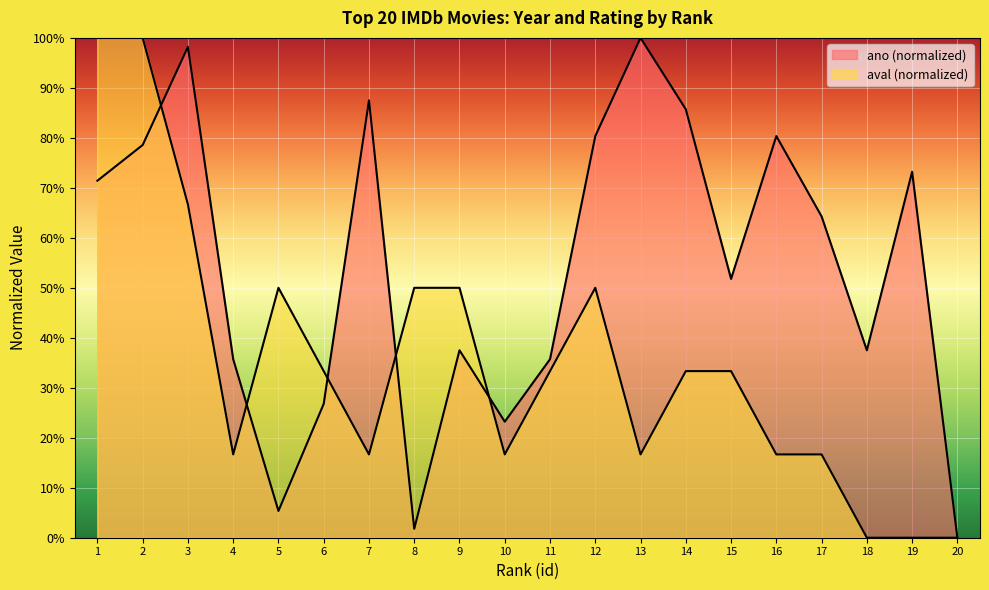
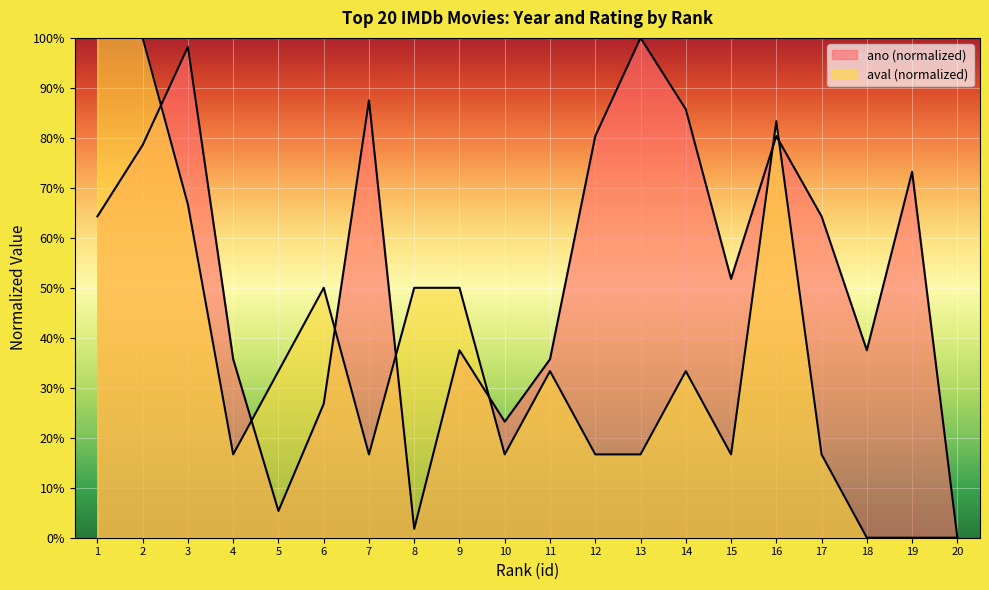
ano (normalized), 1: 71% -> 64%
aval (normalized), 5: 50% -> 33%
aval (normalized), 6: 33% -> 50%
aval (normalized), 12: 50% -> 17%
aval (normalized), 15: 33% -> 17%
aval (normalized), 16: 17% -> 83%
